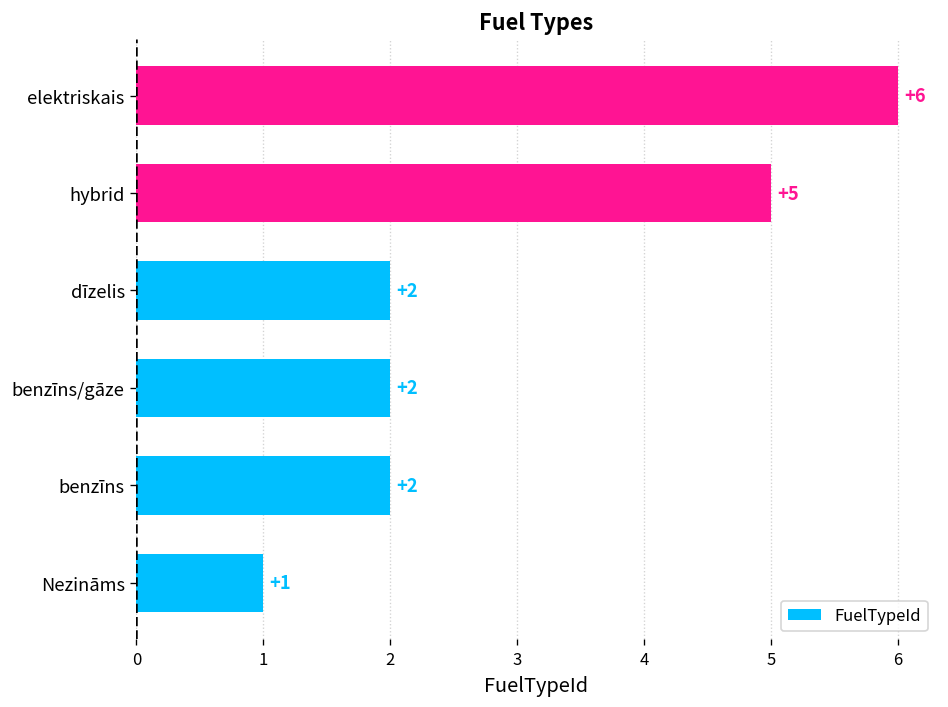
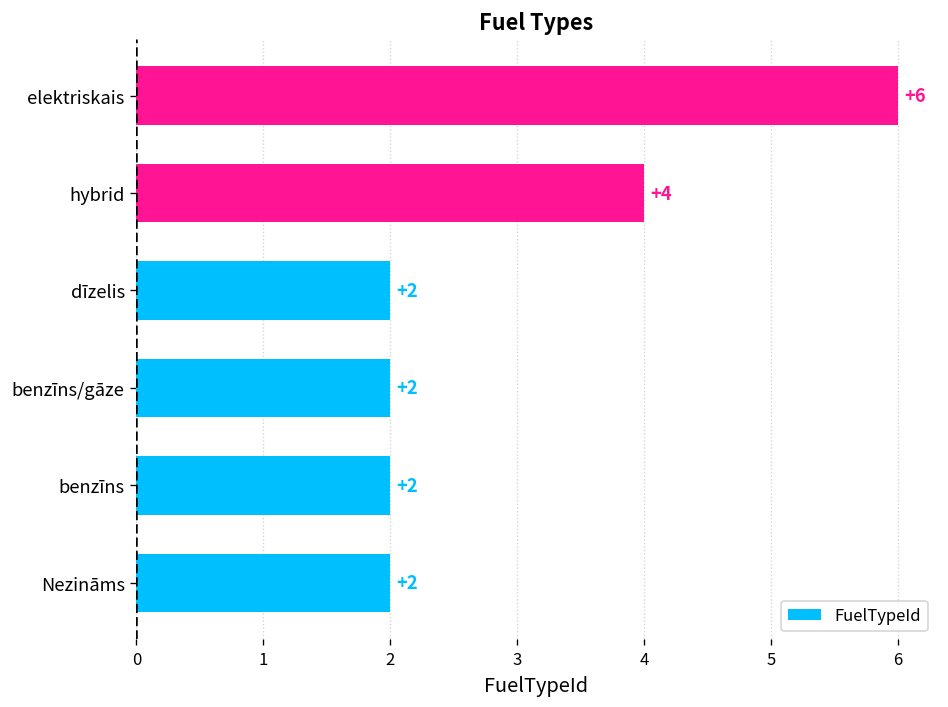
hybrid: +5 -> +4
Nezināms: +1 -> +2
